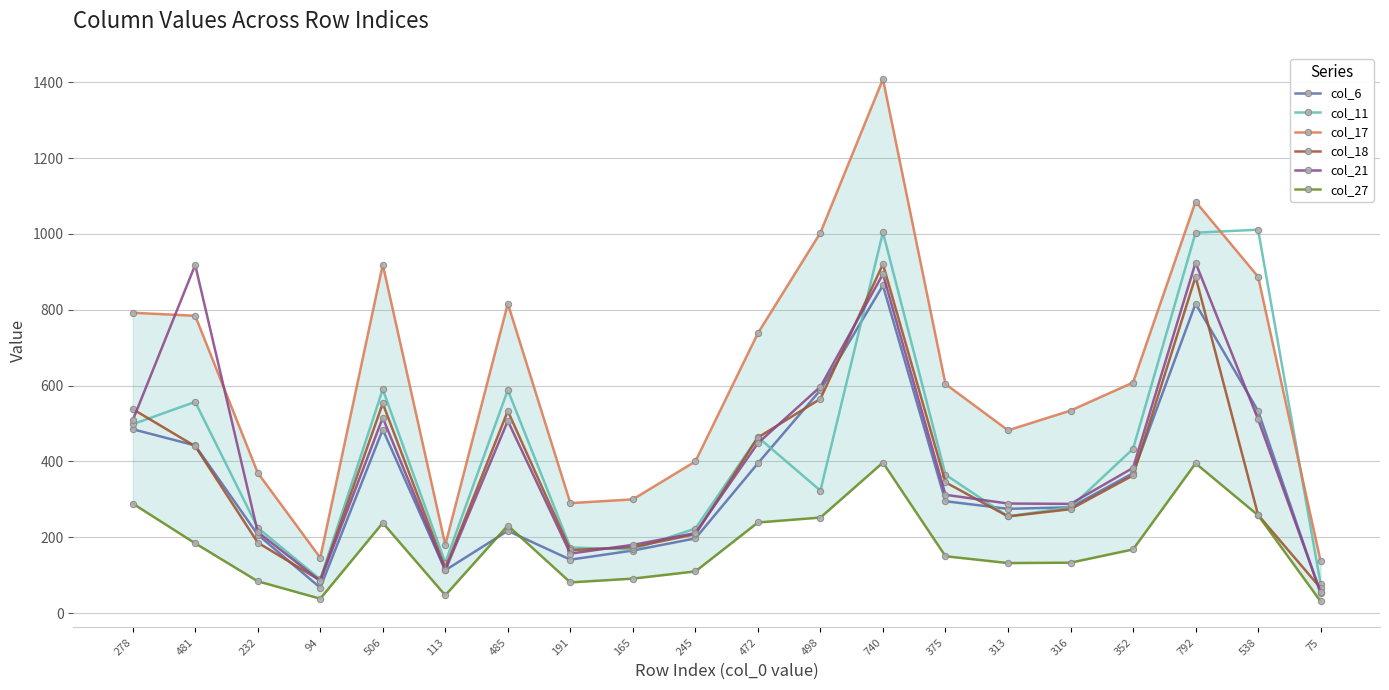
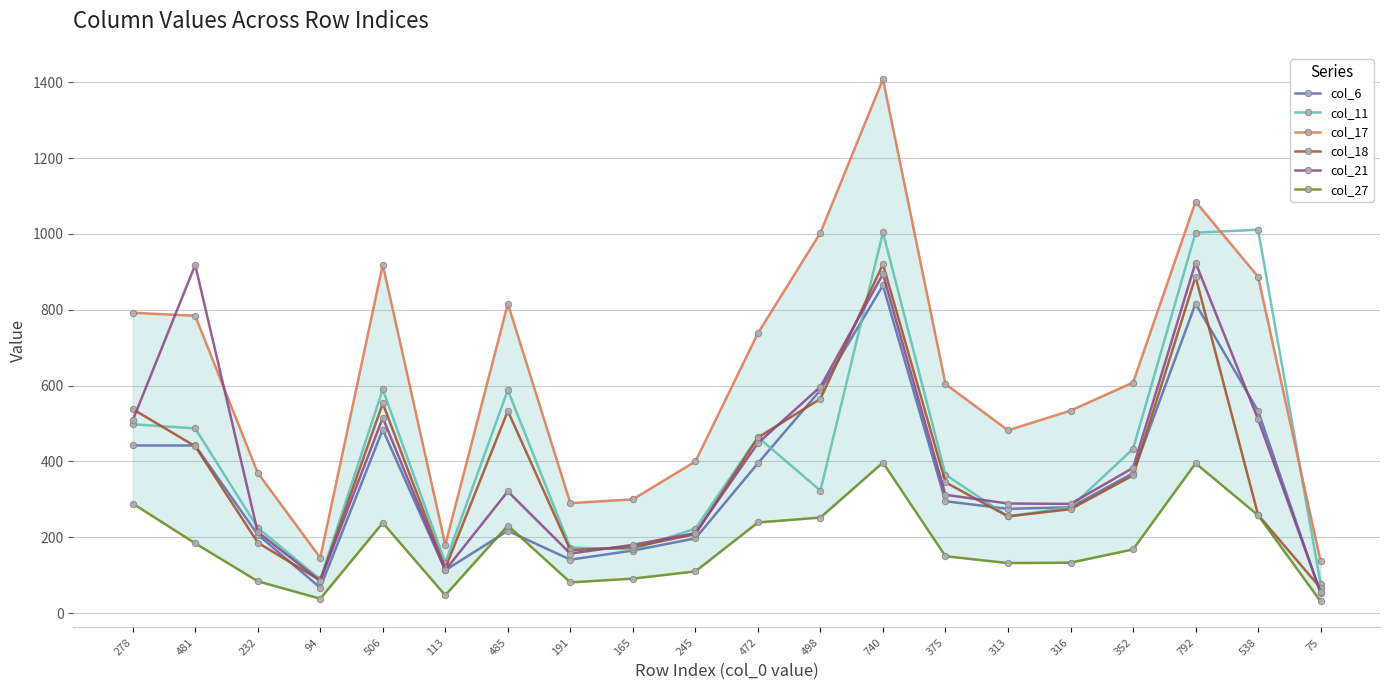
col_6, 278: 490 -> 440
col_11, 481: 560 -> 490
col_21, 485: 510 -> 320
